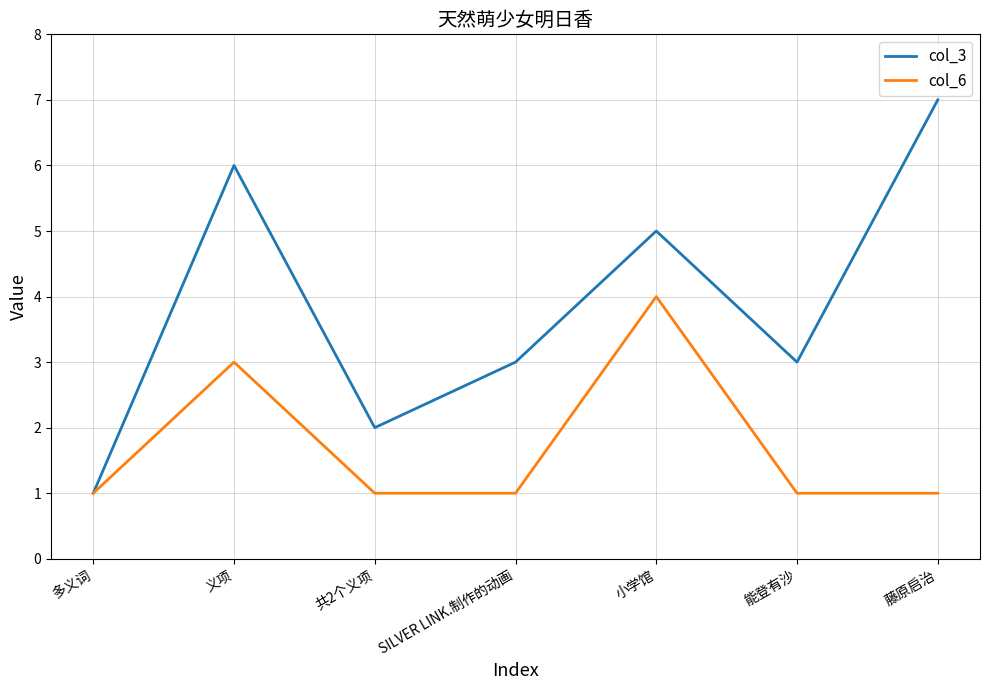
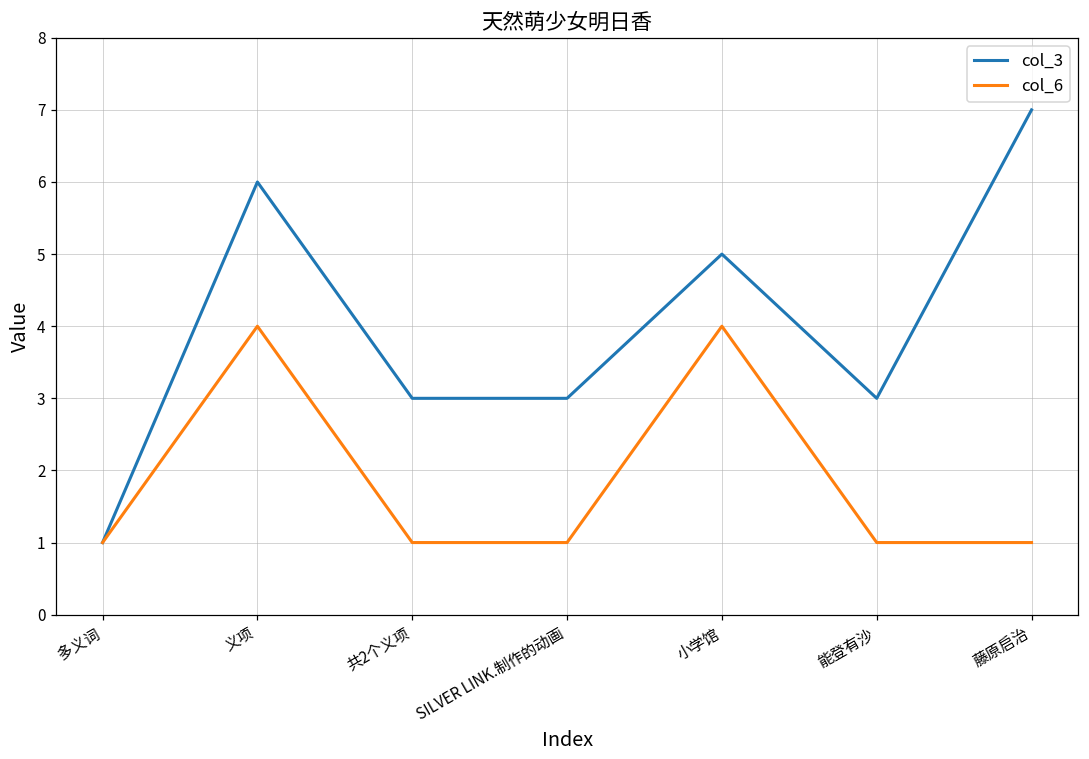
col_6, 义项: 3 -> 4
col_3, 共2个义项: 2 -> 3
